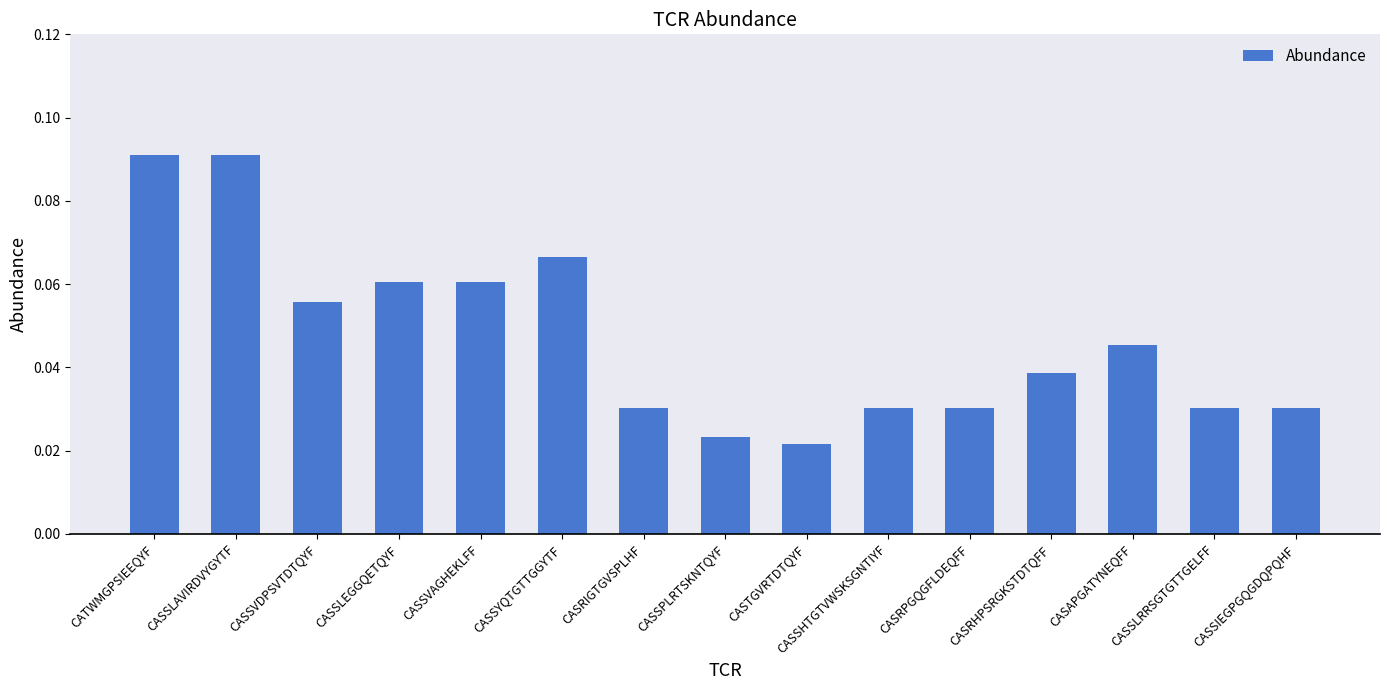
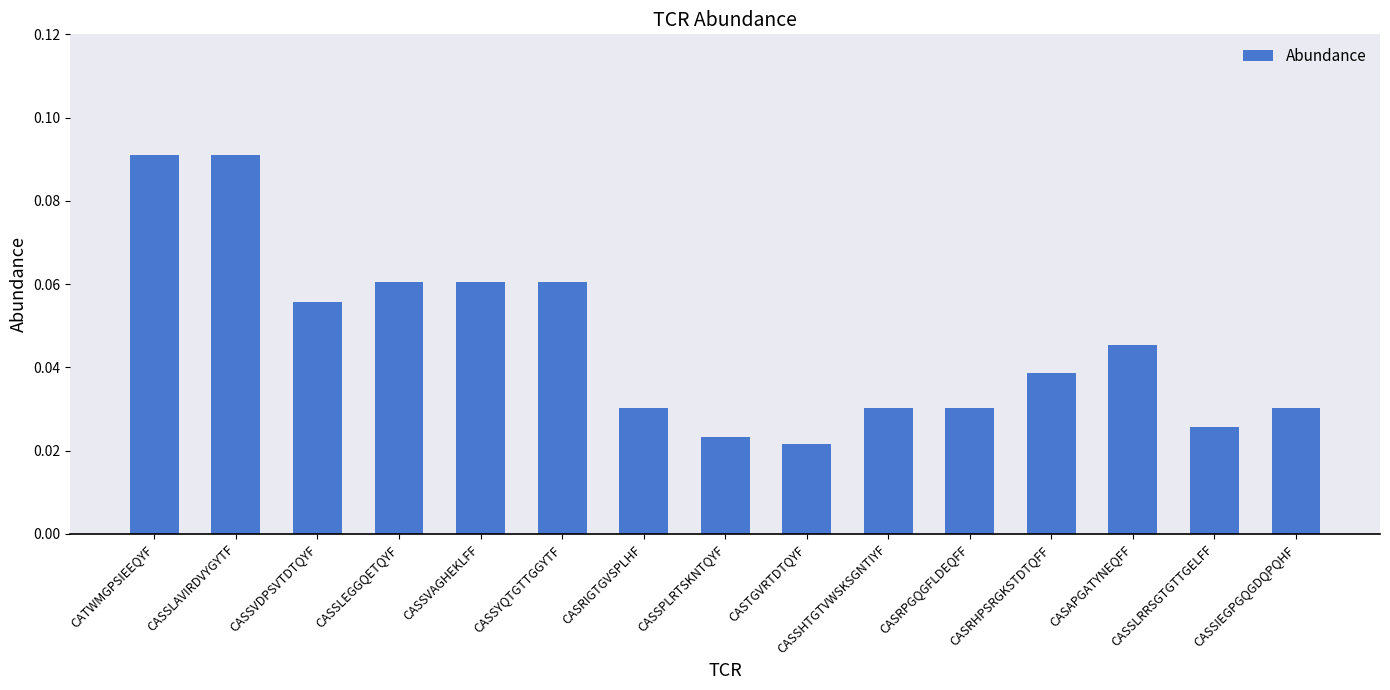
CASSYQTGTTGGYTF: 0.066 -> 0.061
CASSLRRSGTGTTGELFF: 0.030 -> 0.026
